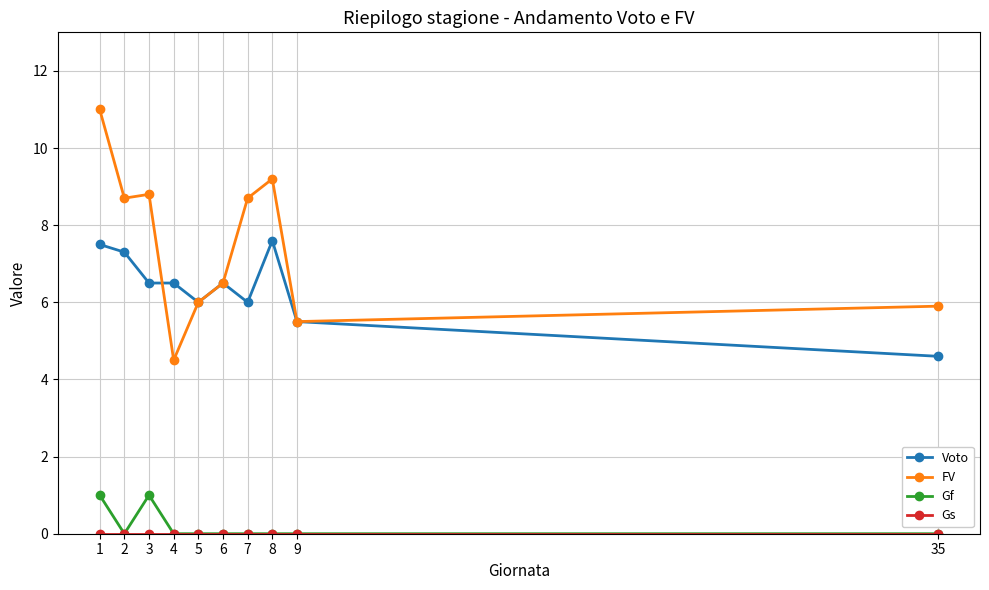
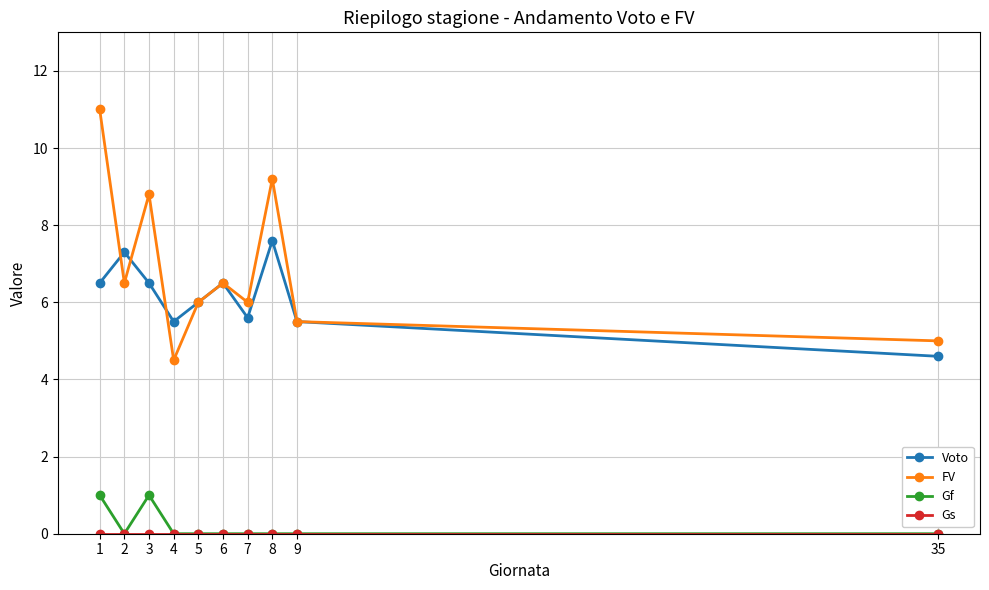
Voto, 1: 7.5 -> 6.5
FV, 2: 8.7 -> 6.5
Voto, 4: 6.5 -> 5.5
Voto, 7: 6.0 -> 5.6
FV, 7: 8.7 -> 6.0
FV, 35: 5.9 -> 5.0
